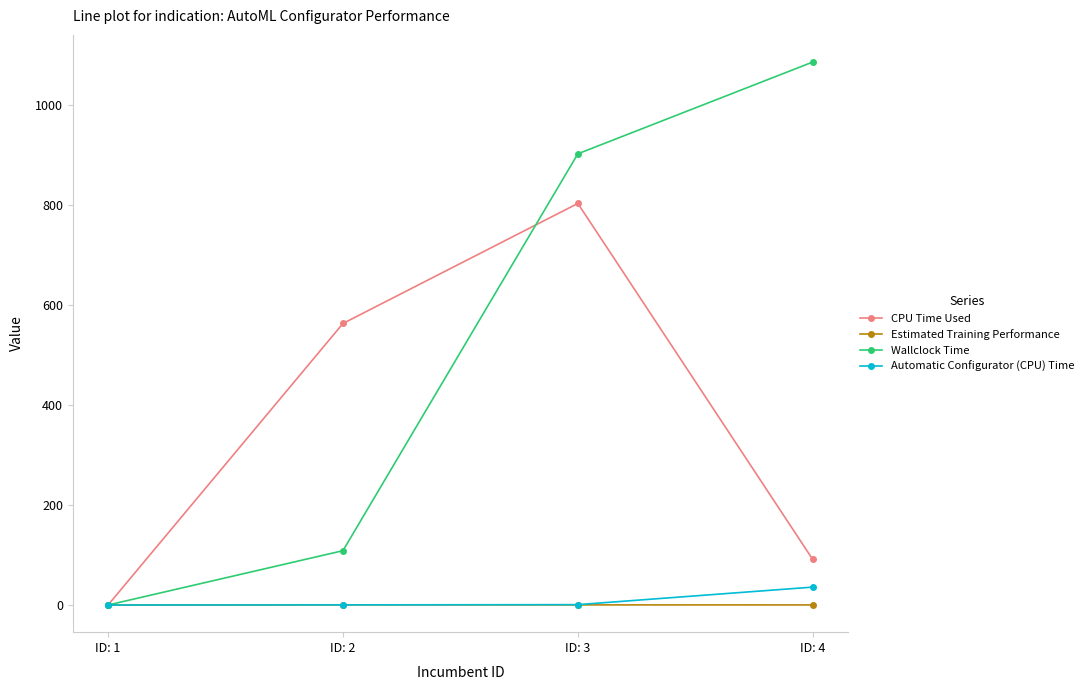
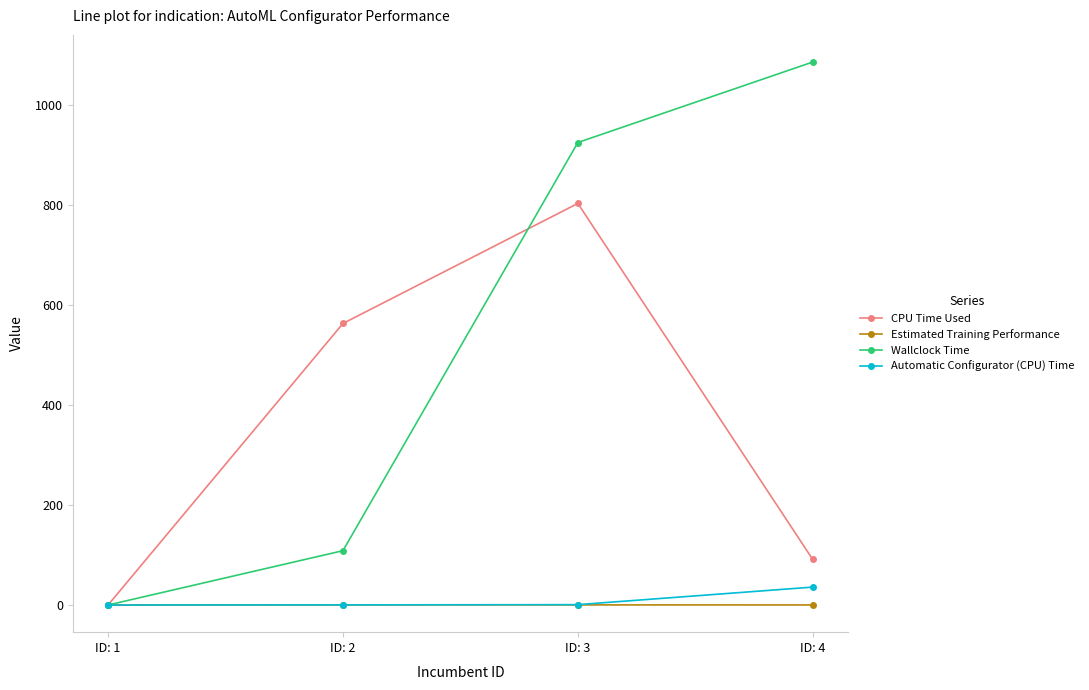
Wallclock Time, ID: 3: 900 -> 920
